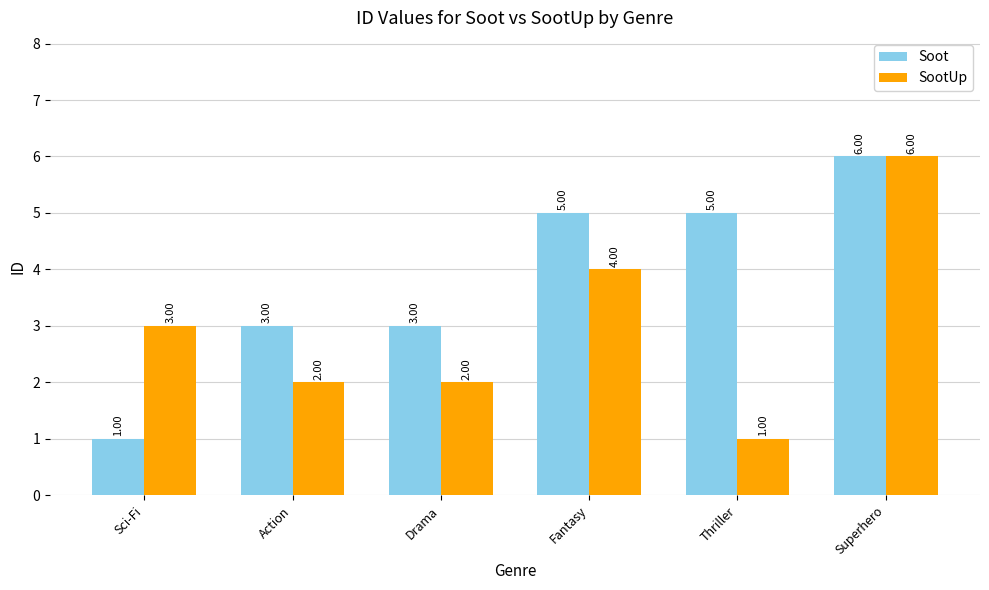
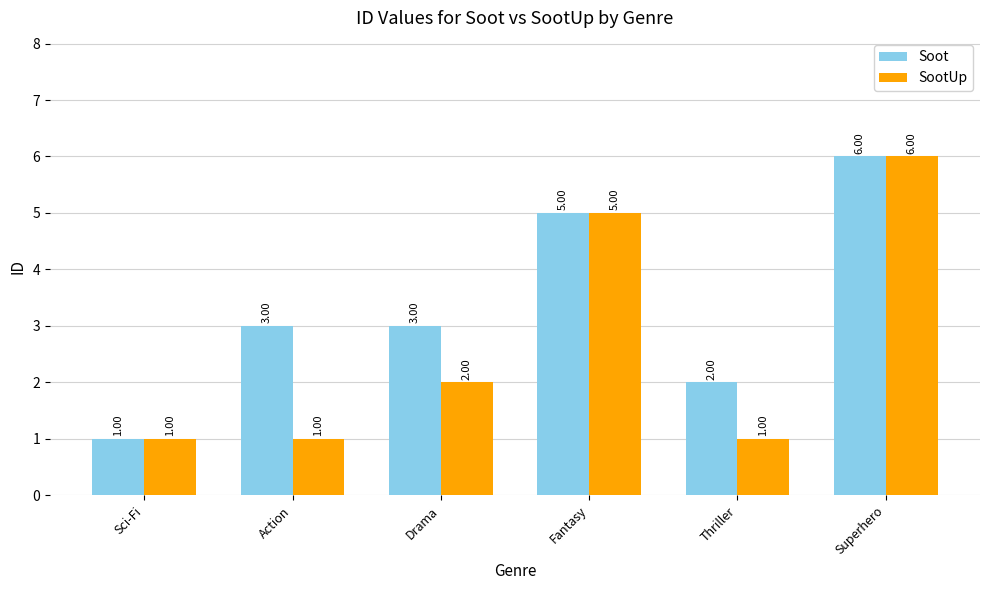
SootUp, Sci-Fi: 3.00 -> 1.00
SootUp, Action: 2.00 -> 1.00
SootUp, Fantasy: 4.00 -> 5.00
Soot, Thriller: 5.00 -> 2.00
